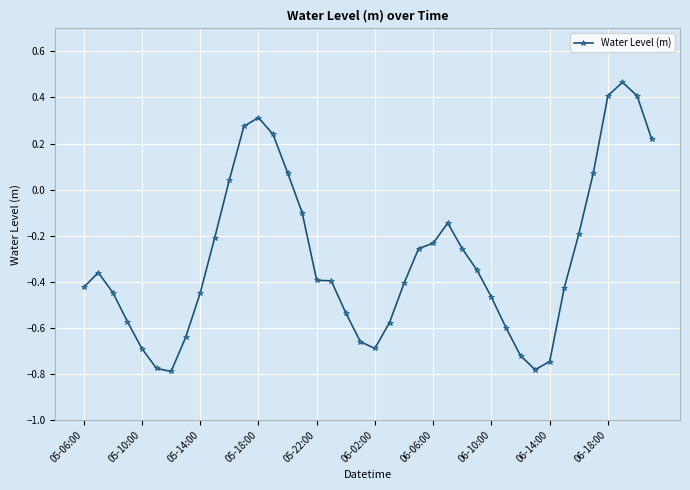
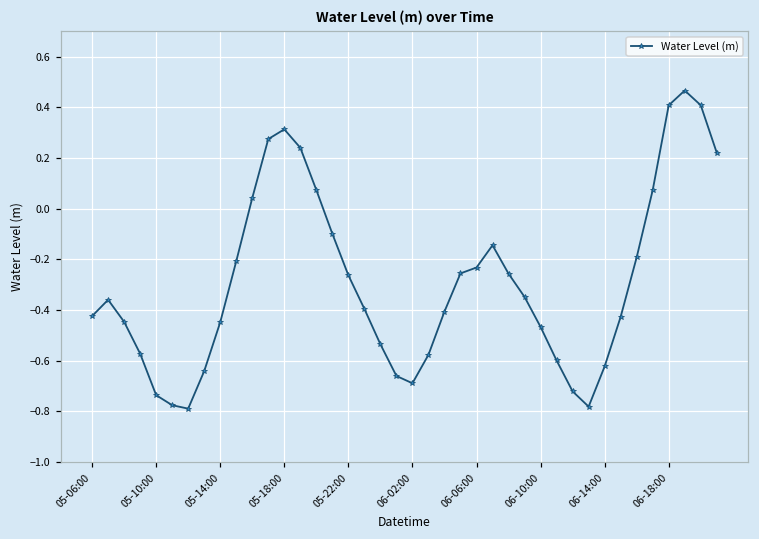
05-10:00: -0.69 -> -0.74
05-22:00: -0.39 -> -0.26
06-14:00: -0.75 -> -0.62
